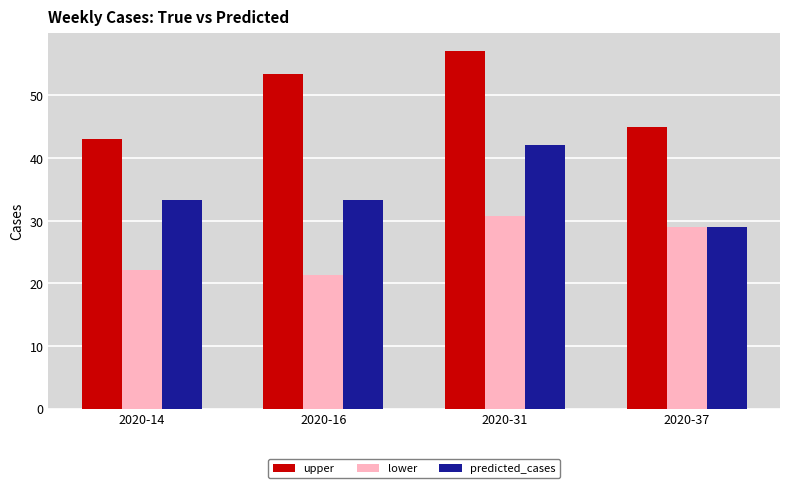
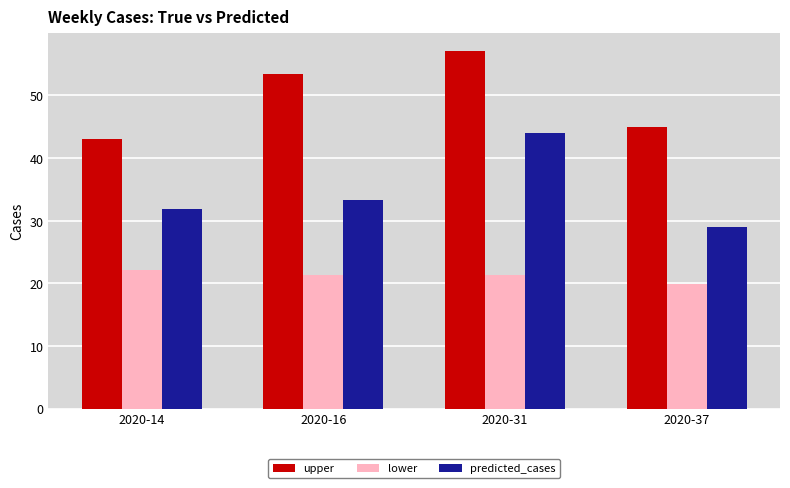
predicted_cases, 2020-14: 33 -> 32
lower, 2020-31: 31 -> 21
predicted_cases, 2020-31: 42 -> 44
lower, 2020-37: 29 -> 20
